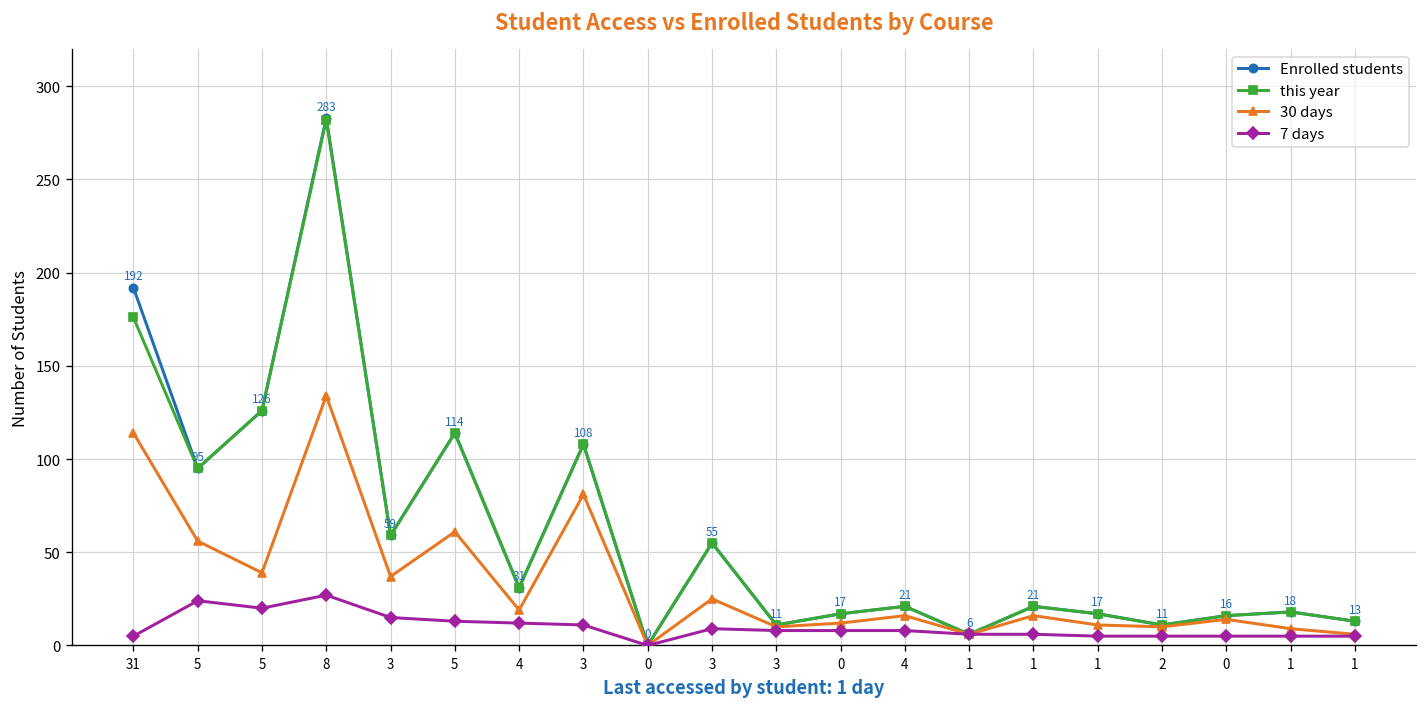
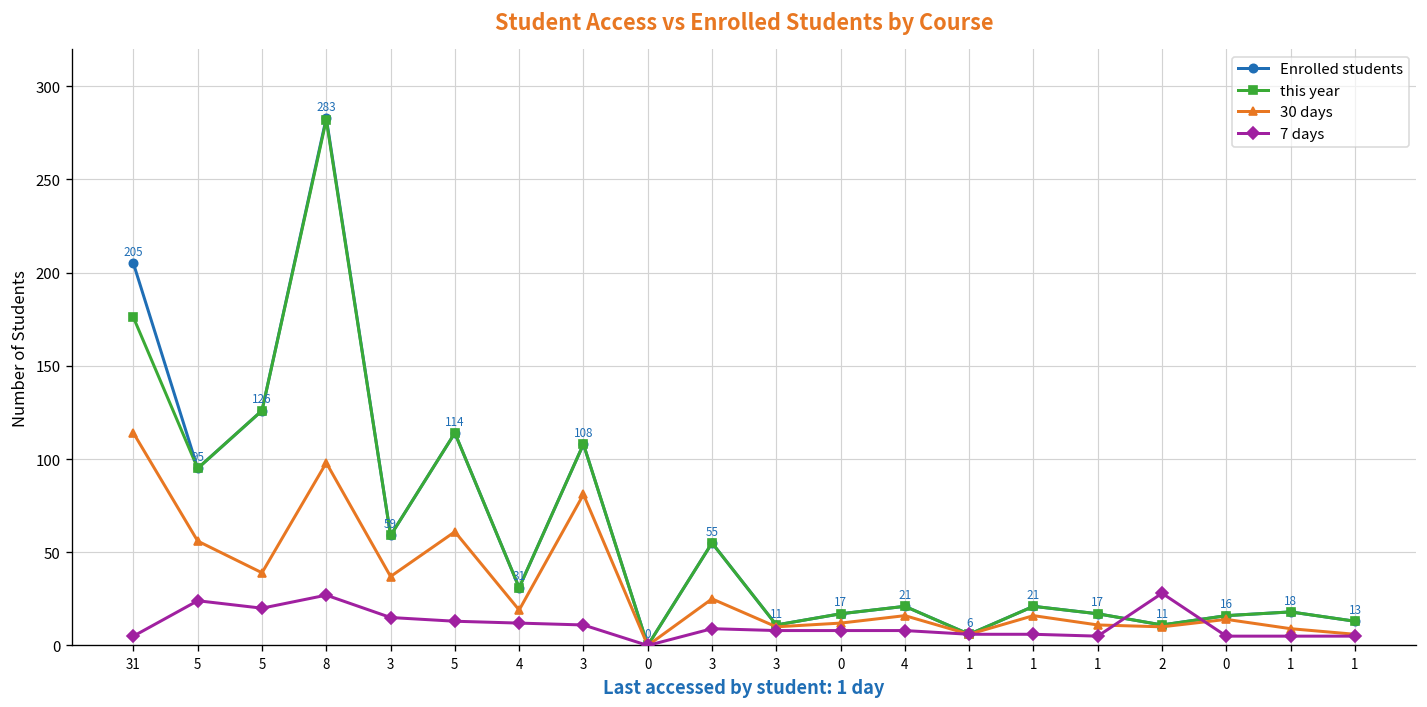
Enrolled students, 31: 192 -> 205
30 days, 8: 134 -> 98
7 days, 2: 5 -> 28
